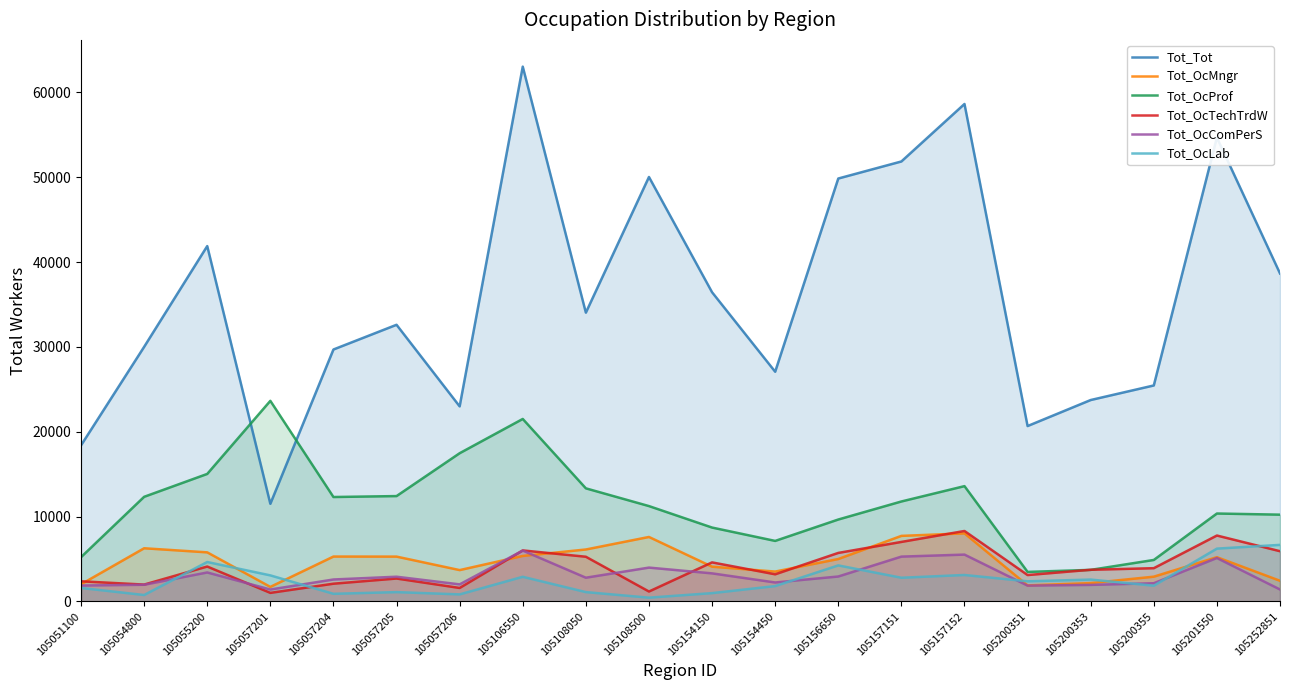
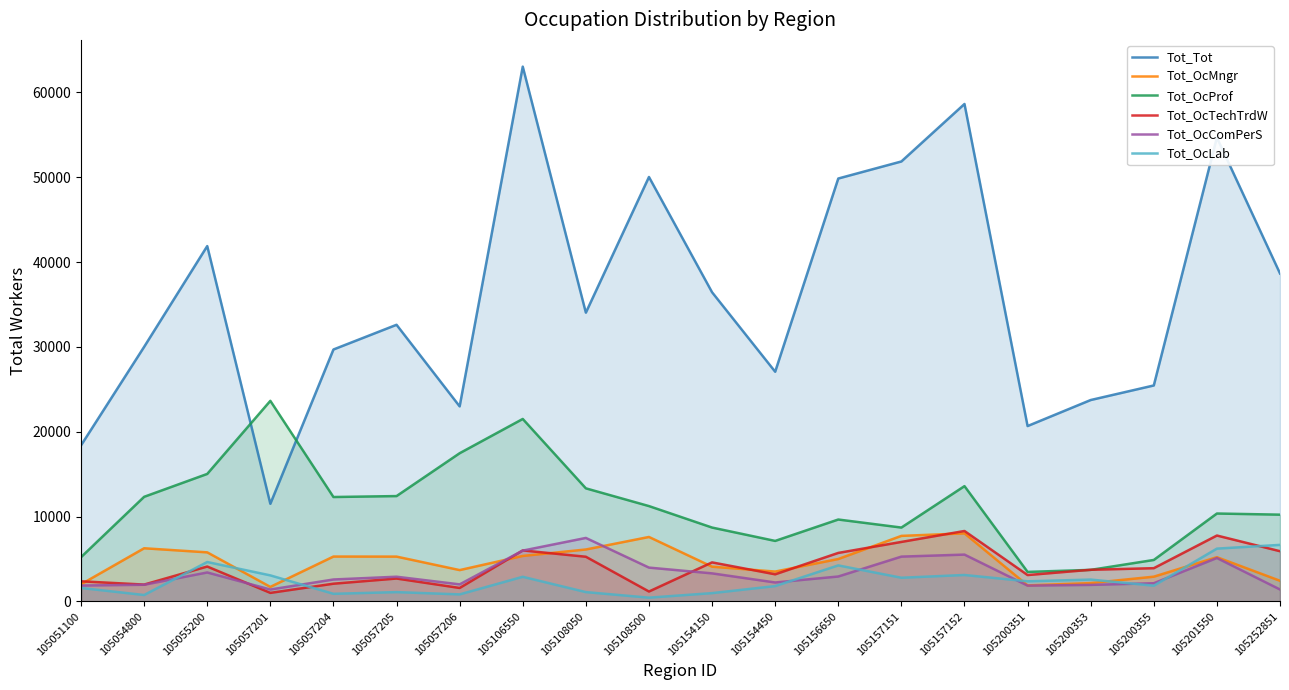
Tot_OcComPerS, 105108050: 3000 -> 7000
Tot_OcProf, 105157151: 12000 -> 9000
